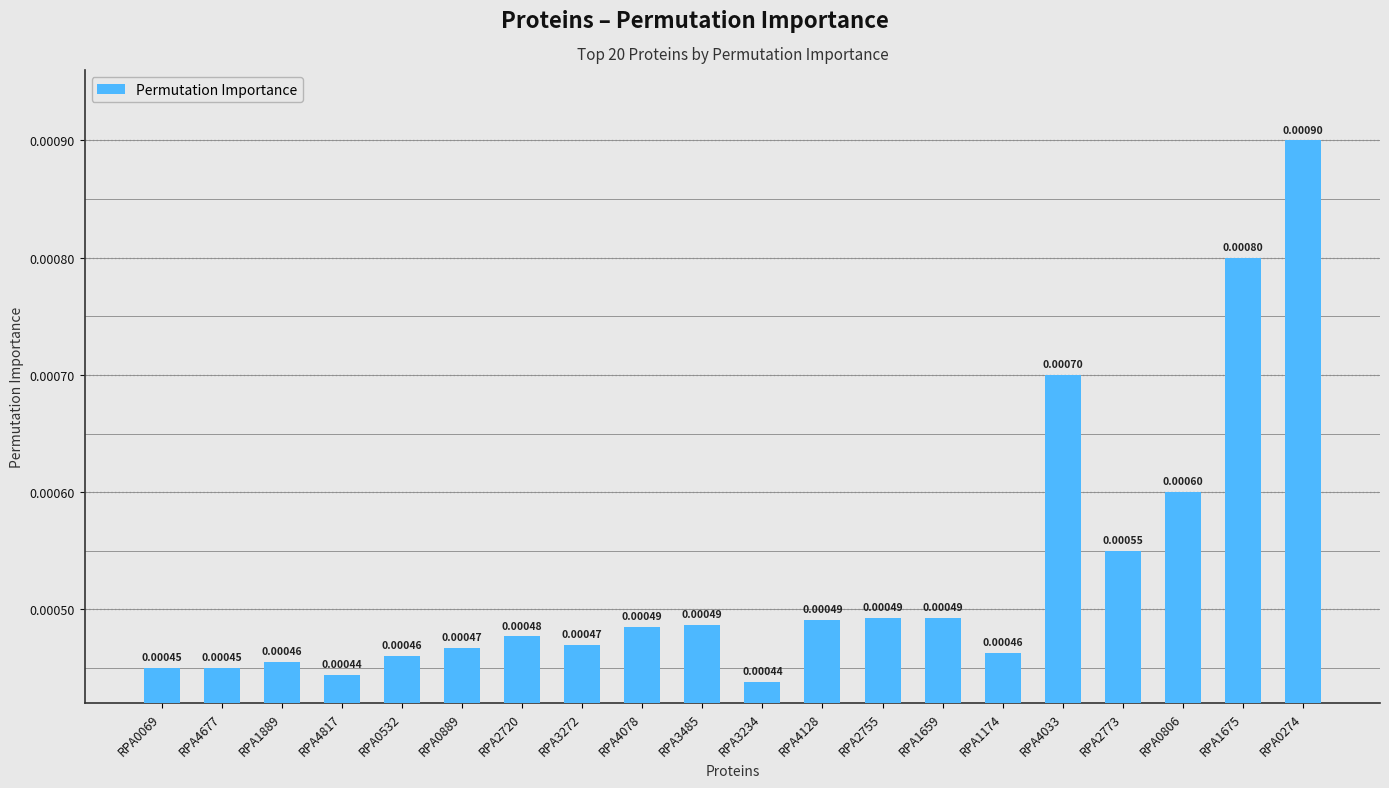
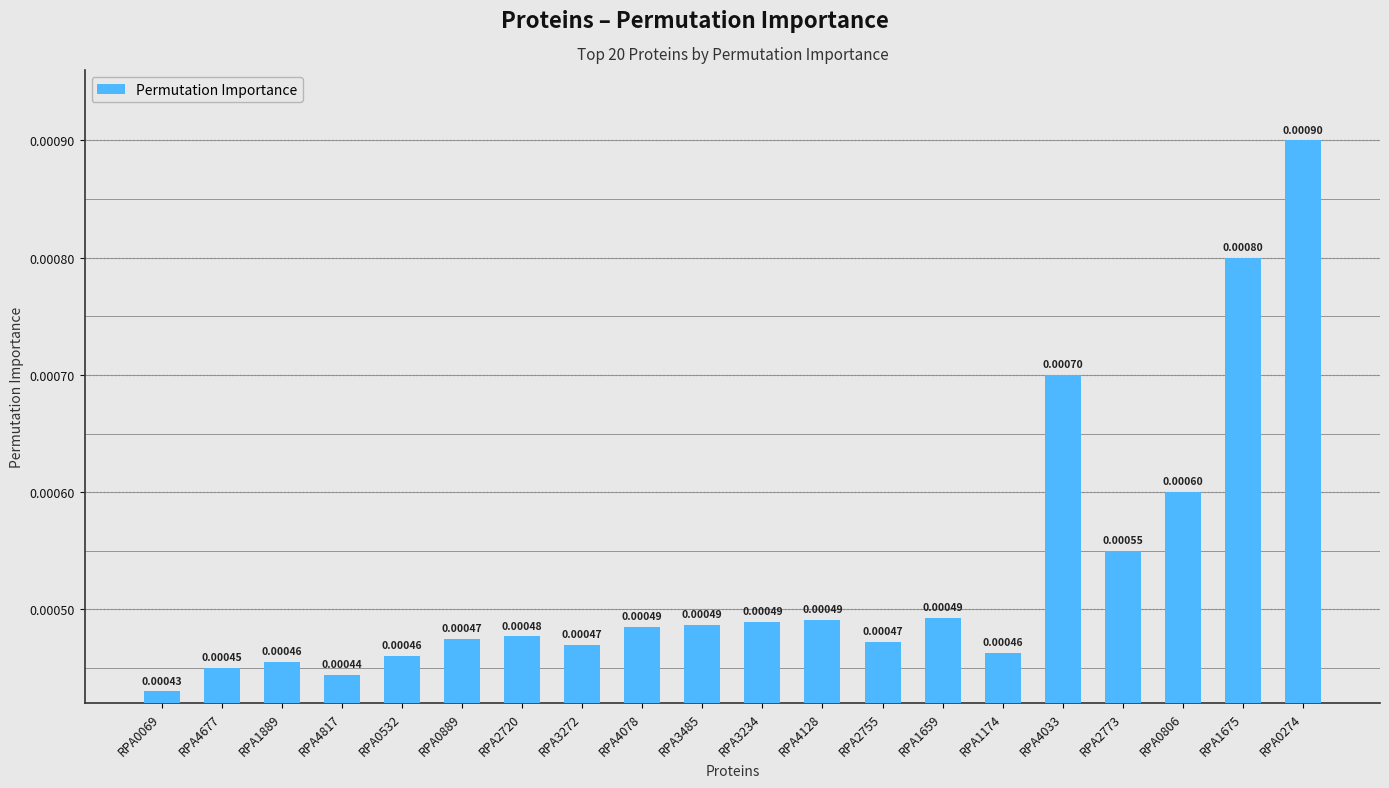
RPA0069: 0.00045 -> 0.00043
RPA0889: 0.000467 -> 0.000475
RPA3234: 0.00044 -> 0.00049
RPA2755: 0.00049 -> 0.00047
